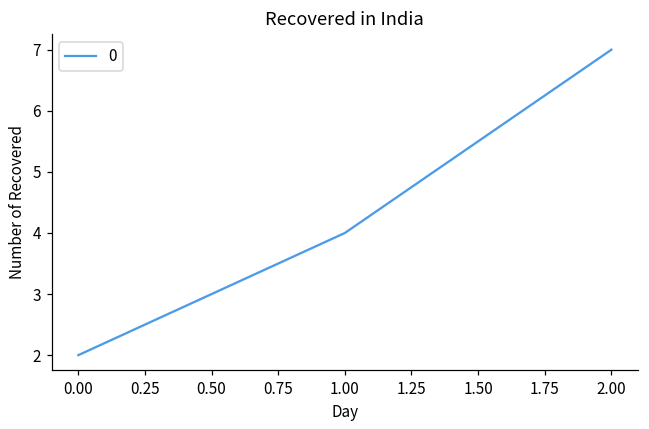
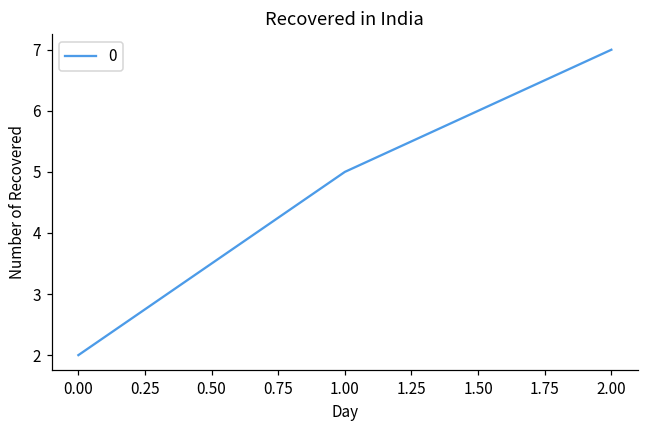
1.00: 4 -> 5
